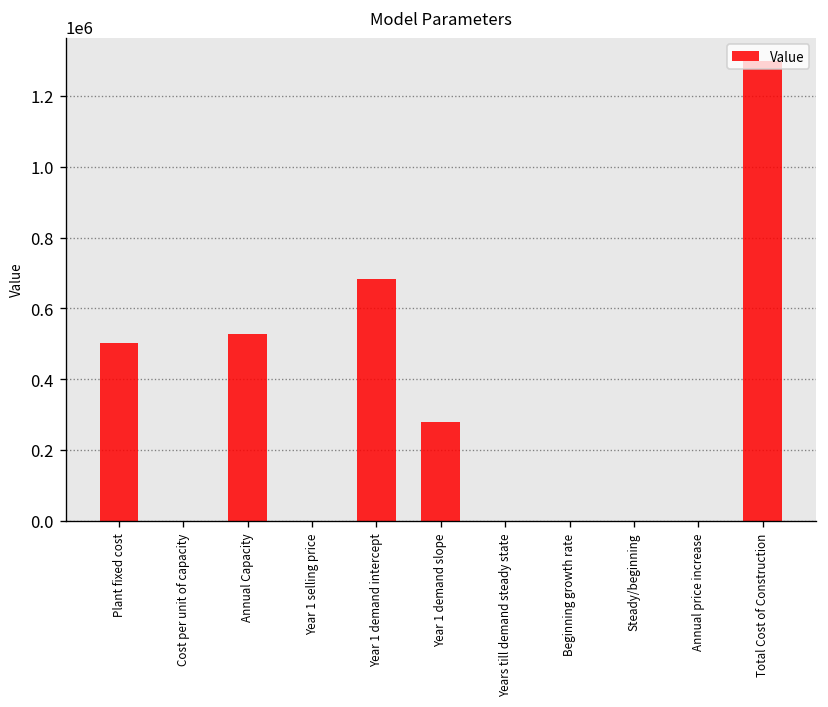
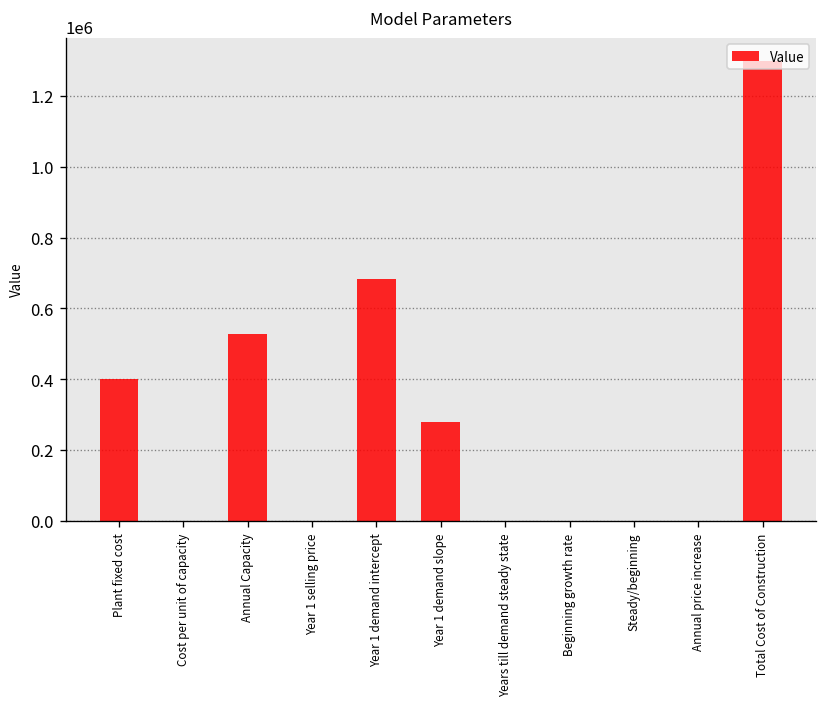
Plant fixed cost: 500000 -> 400000
